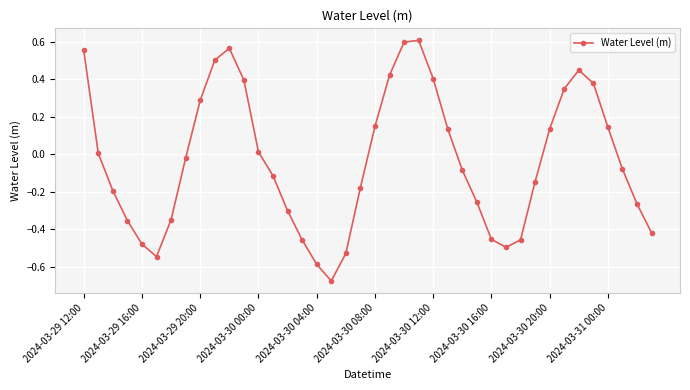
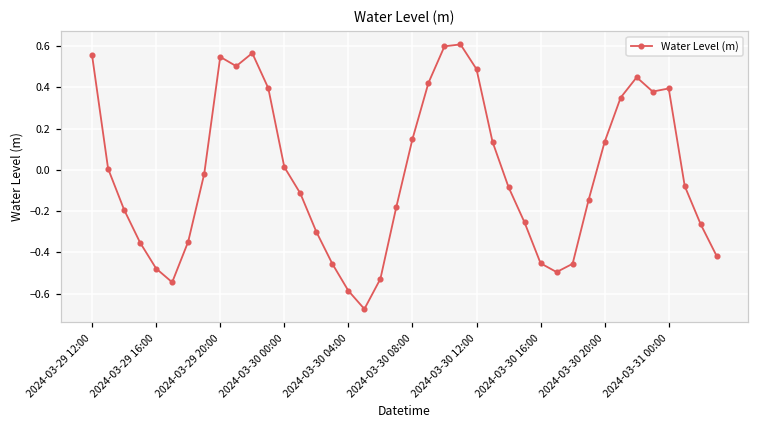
2024-03-29 20:00: 0.29 -> 0.55
2024-03-30 12:00: 0.40 -> 0.49
2024-03-31 00:00: 0.14 -> 0.39
